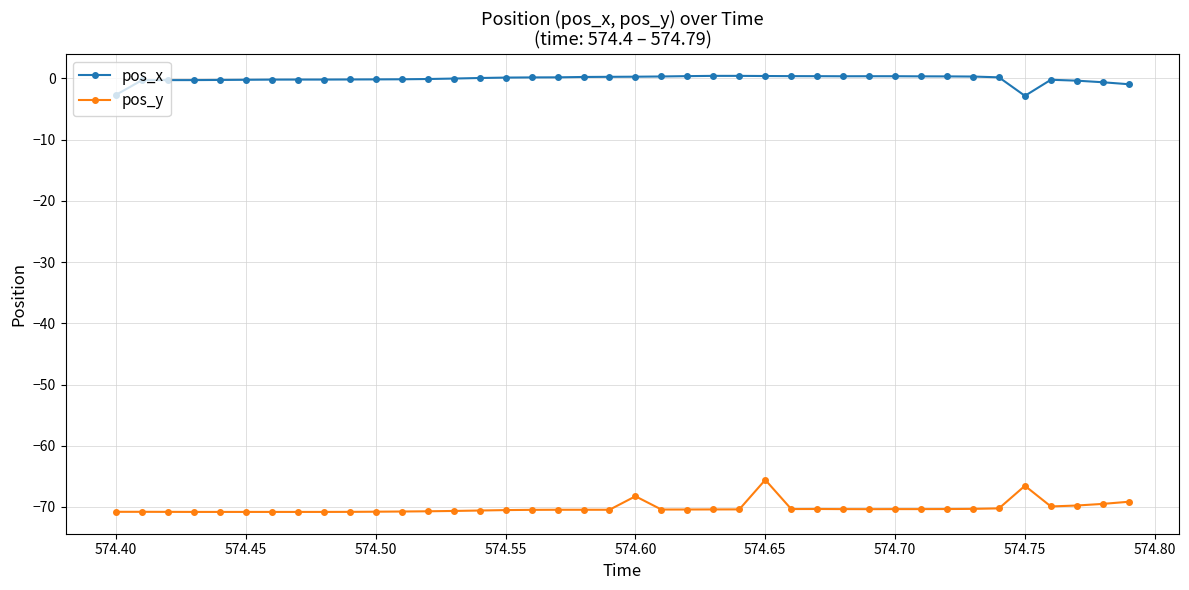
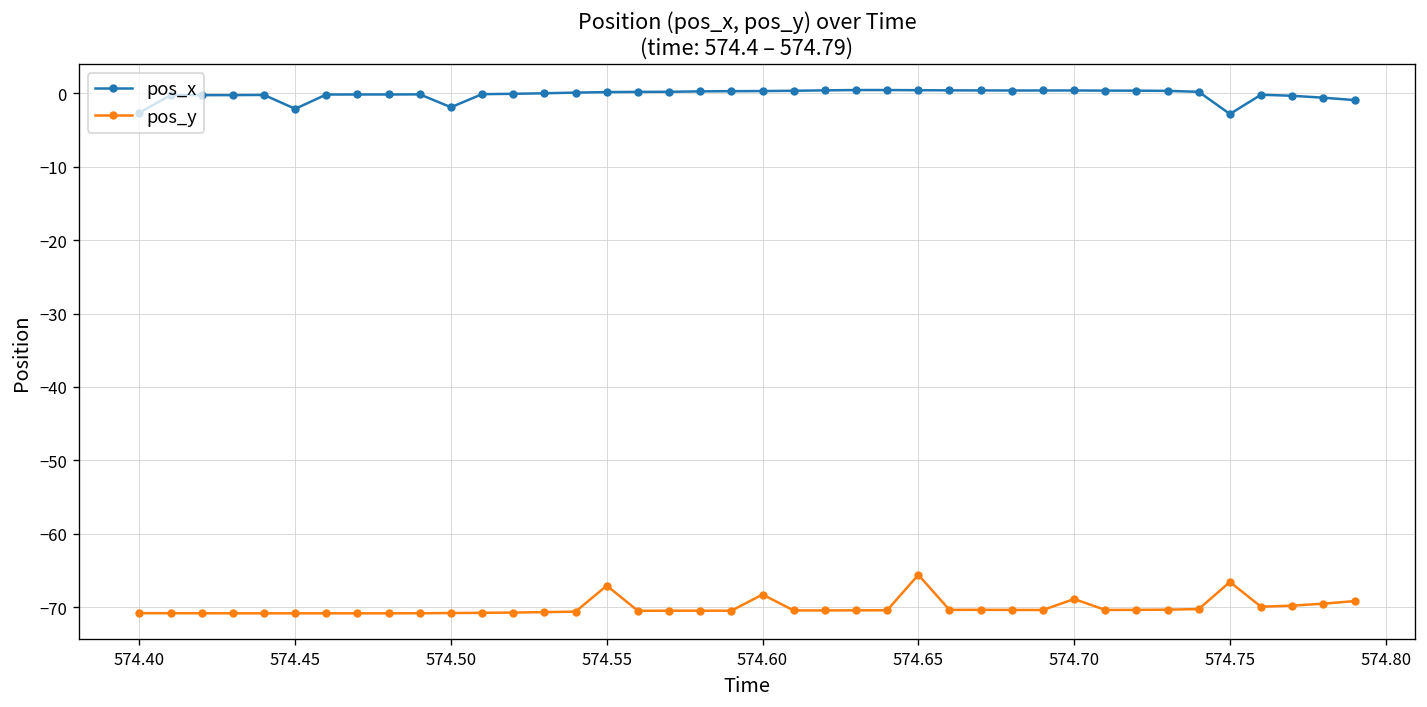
pos_x, 574.45: 0 -> -2
pos_x, 574.50: 0 -> -2
pos_y, 574.55: -71 -> -67
pos_y, 574.70: -70 -> -69
